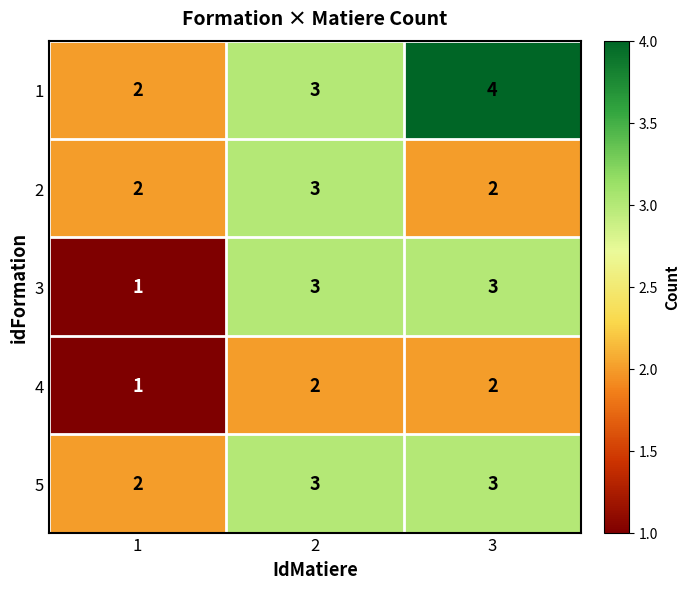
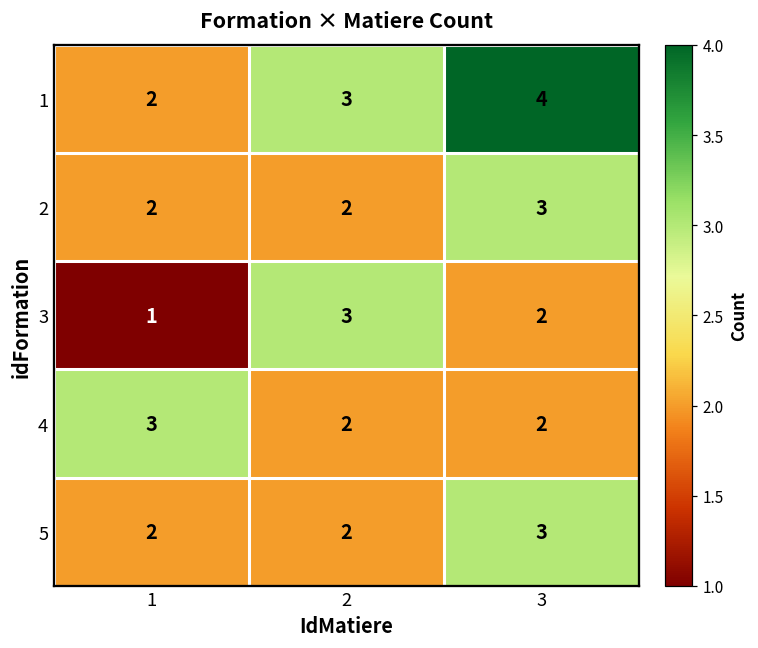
2, 2: 3 -> 2
2, 3: 2 -> 3
3, 3: 3 -> 2
4, 1: 1 -> 3
5, 2: 3 -> 2
